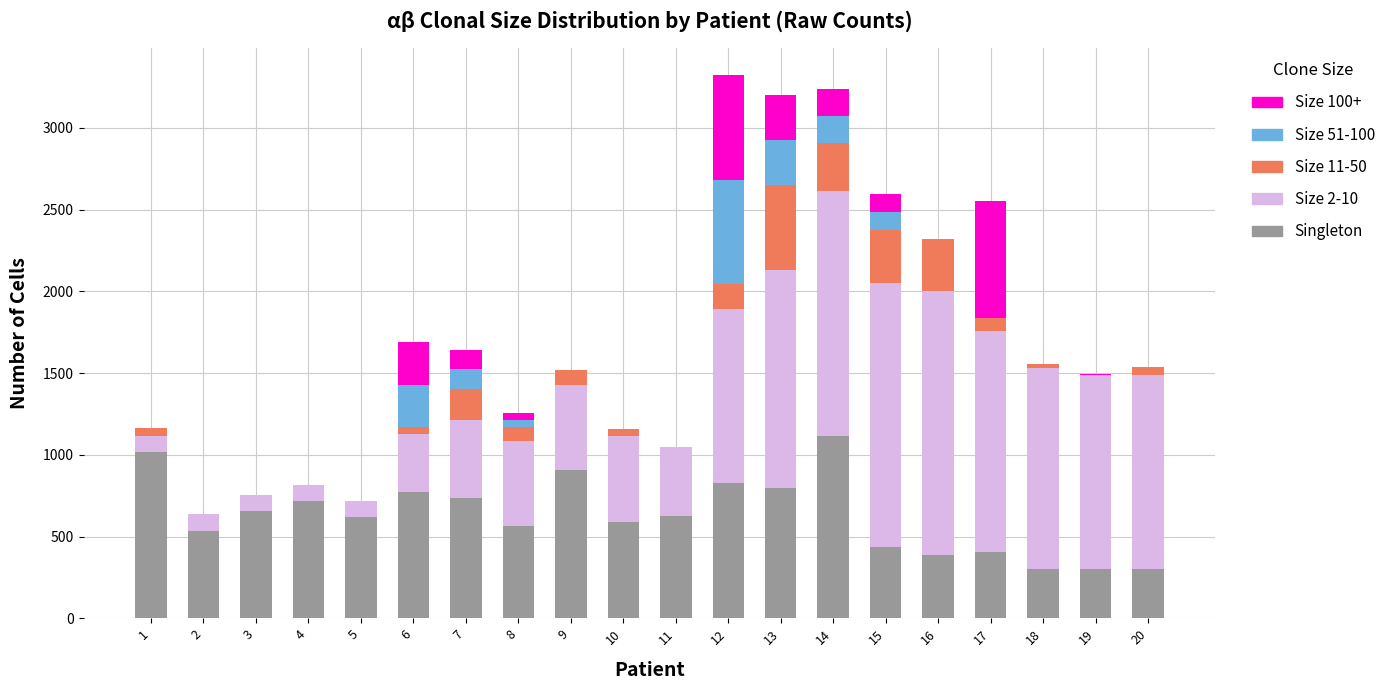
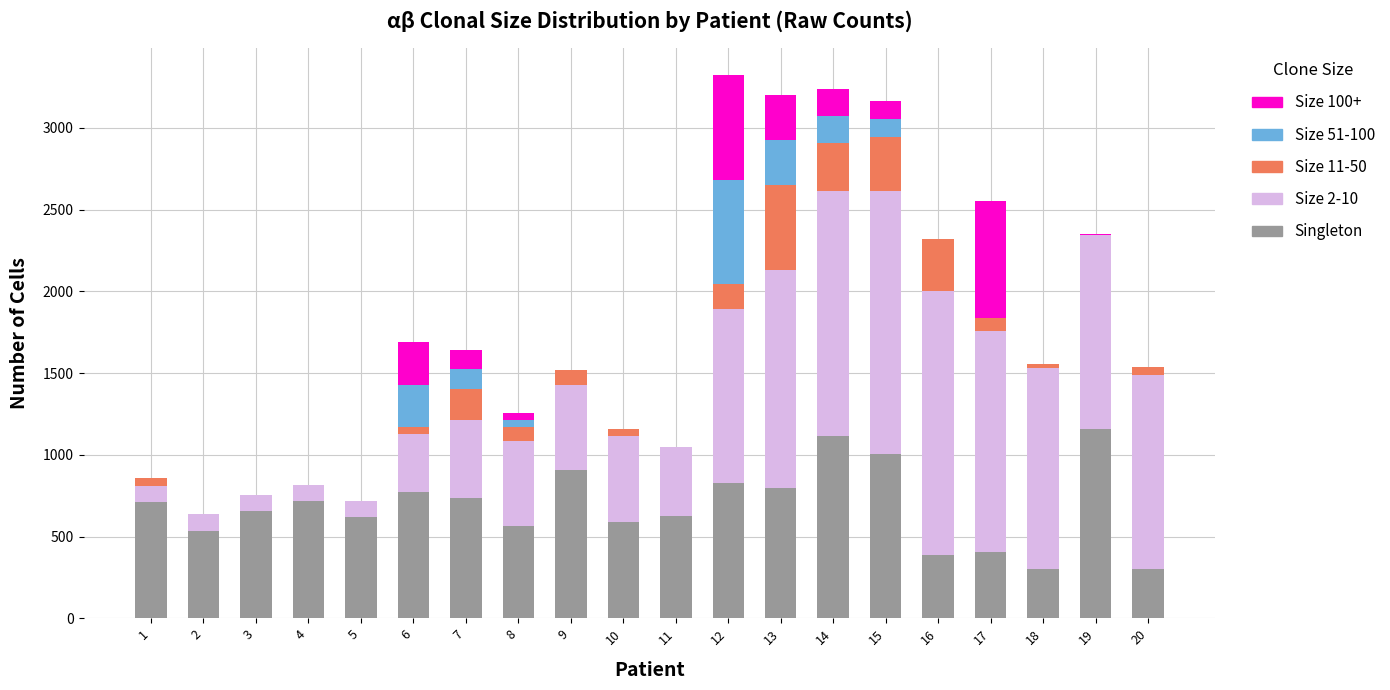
Singleton, 1: 1020 -> 710
Singleton, 15: 440 -> 1010
Singleton, 19: 300 -> 1160
